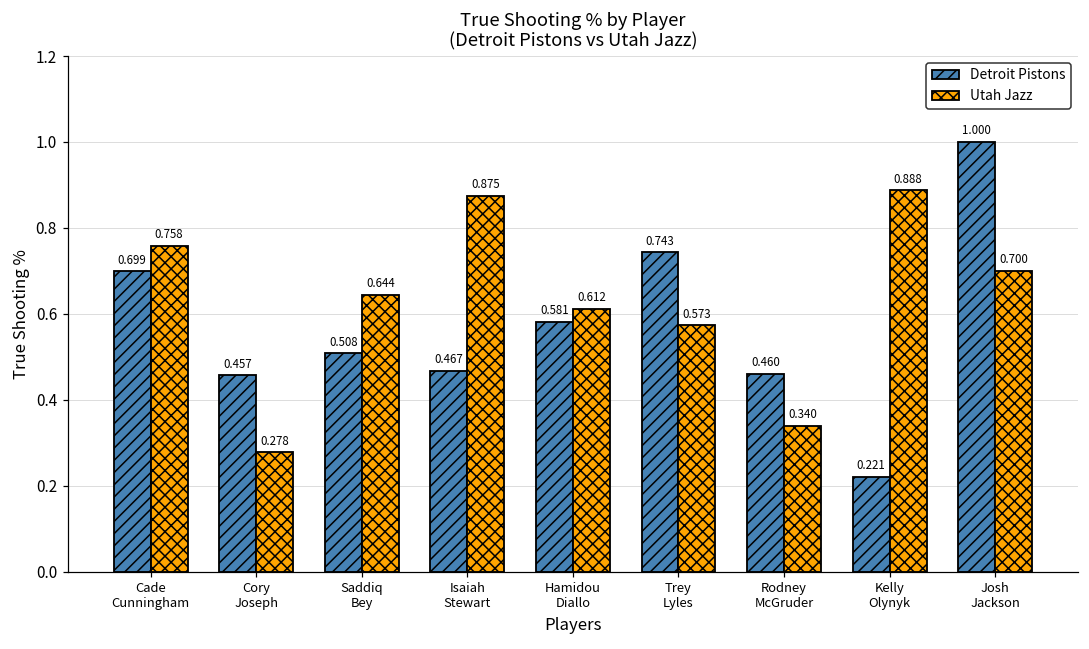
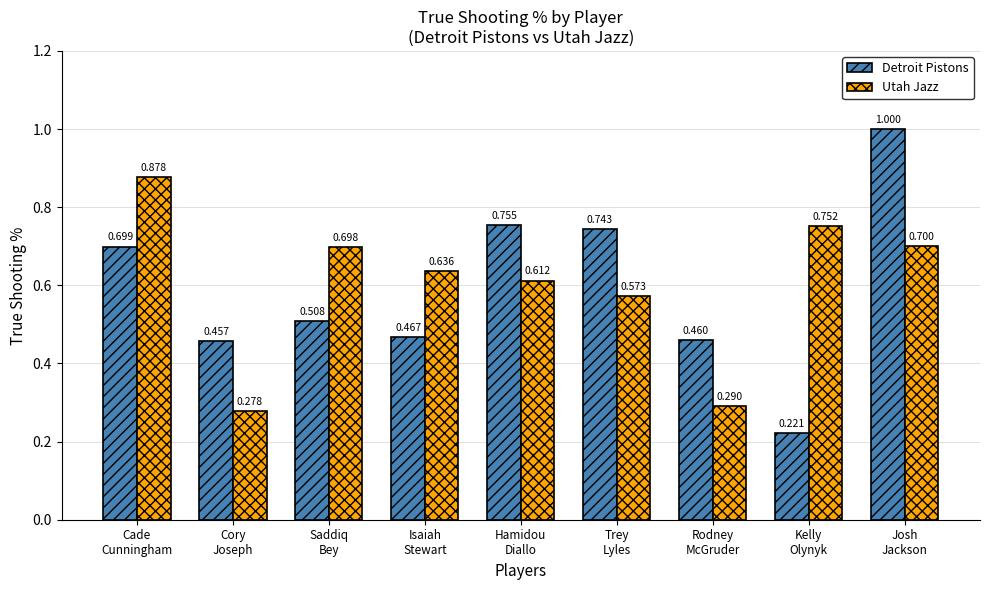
Utah Jazz, Cade Cunningham: 0.758 -> 0.878
Utah Jazz, Saddiq Bey: 0.644 -> 0.698
Utah Jazz, Isaiah Stewart: 0.875 -> 0.636
Detroit Pistons, Hamidou Diallo: 0.581 -> 0.755
Utah Jazz, Rodney McGruder: 0.340 -> 0.290
Utah Jazz, Kelly Olynyk: 0.888 -> 0.752
